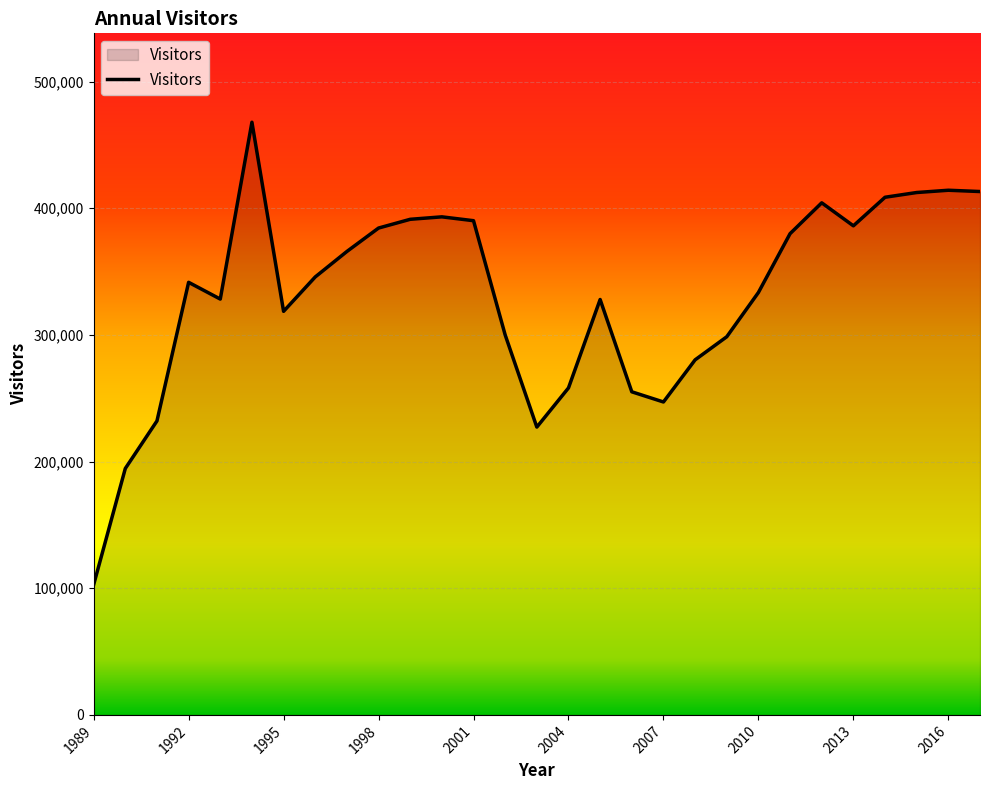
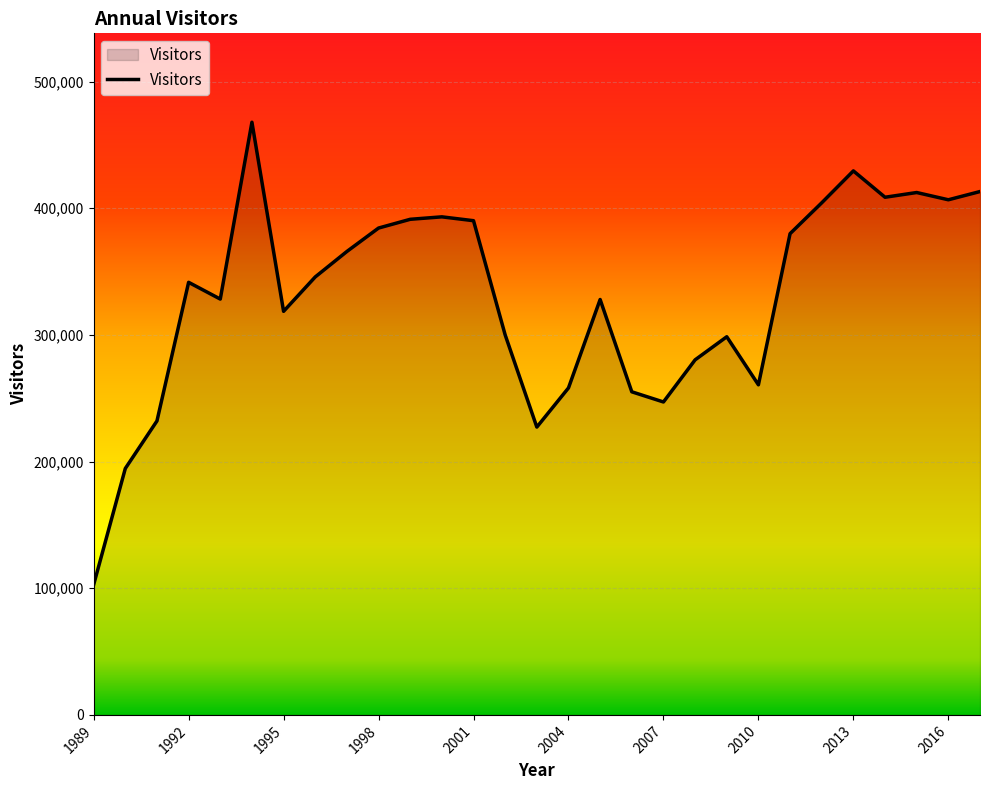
2010: 333,000 -> 261,000
2013: 386,000 -> 429,000
2016: 414,000 -> 407,000
